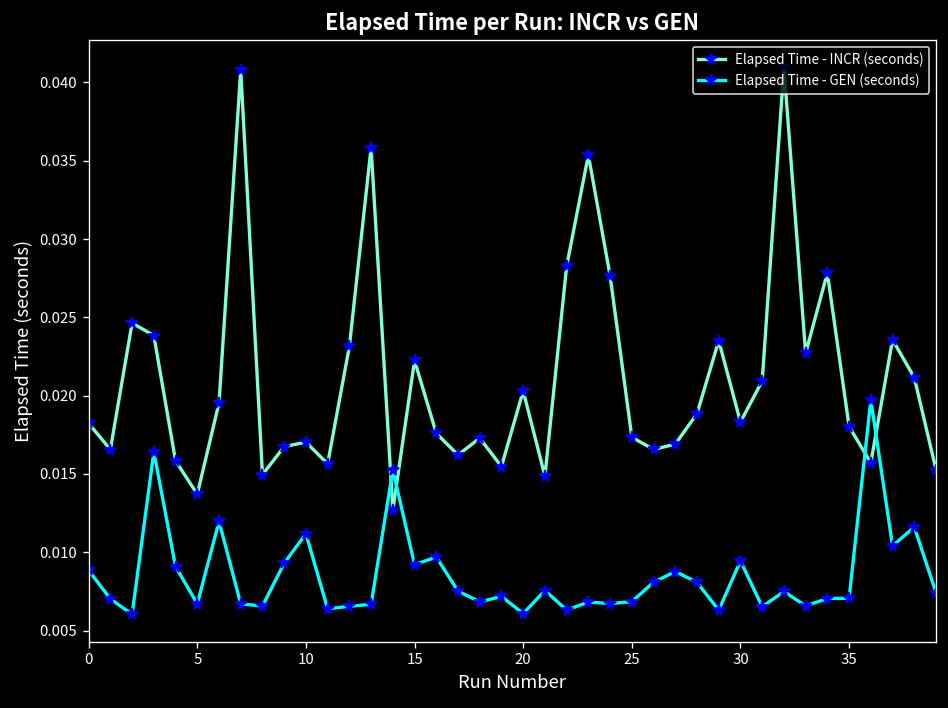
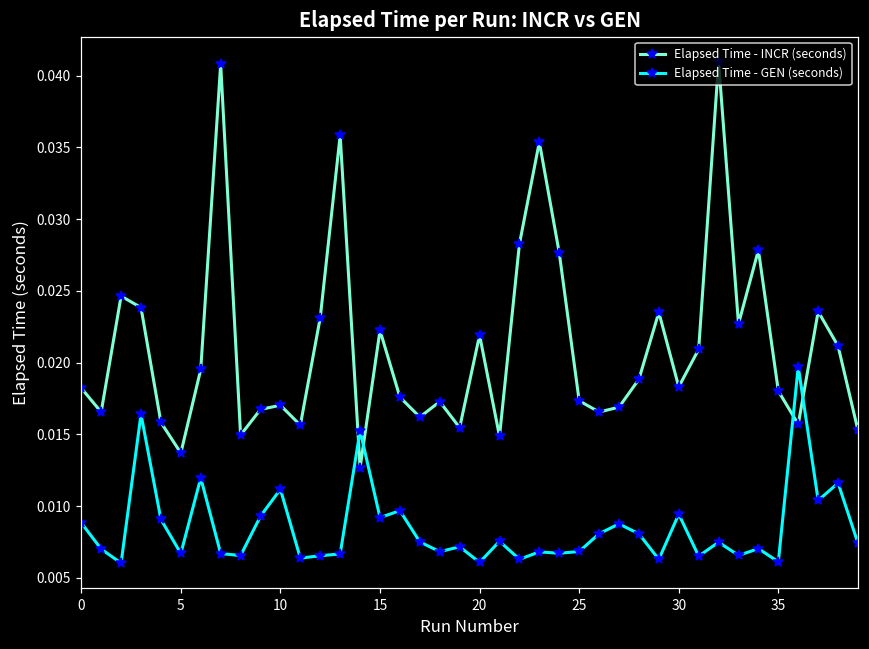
Elapsed Time - INCR (seconds), 20: 0.0203 -> 0.0219
Elapsed Time - GEN (seconds), 35: 0.0071 -> 0.0061
